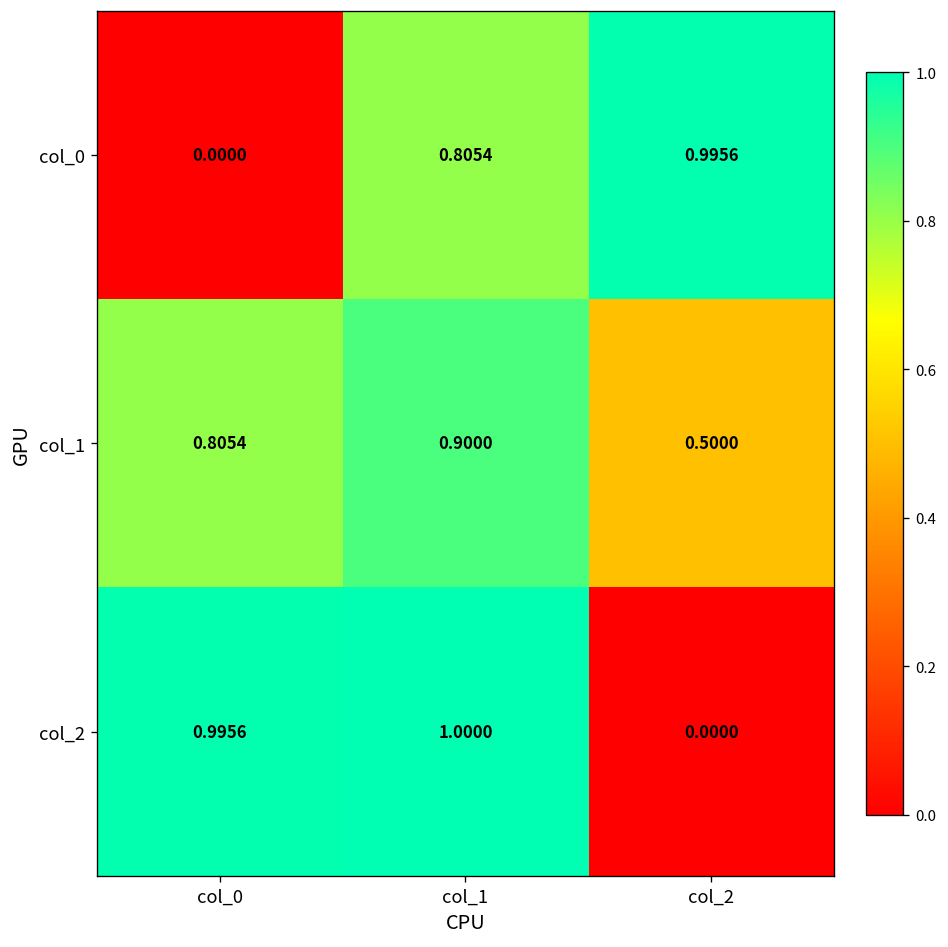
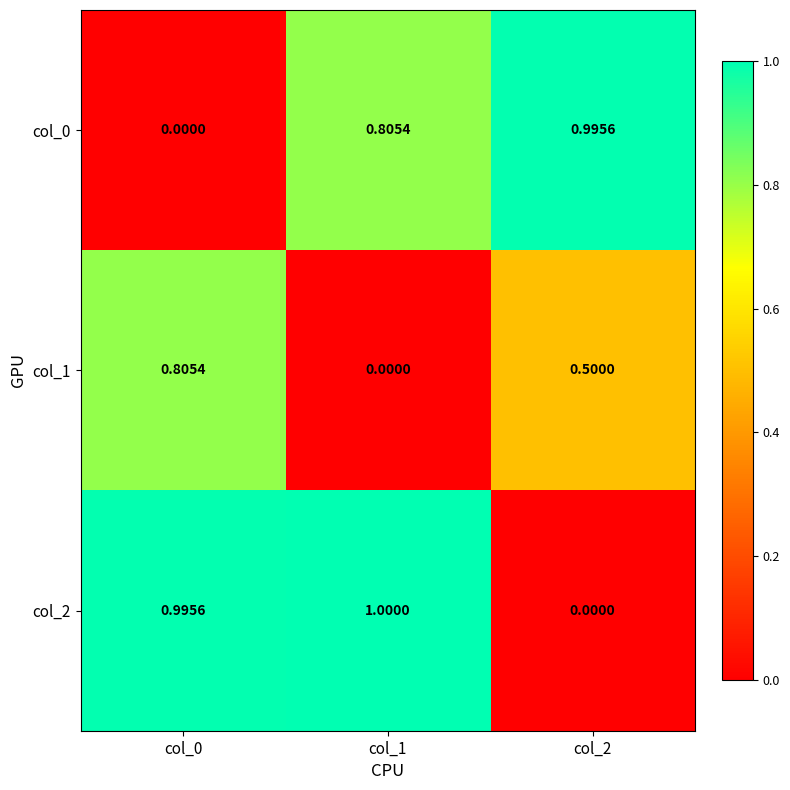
col_1, col_1: 0.9000 -> 0.0000
